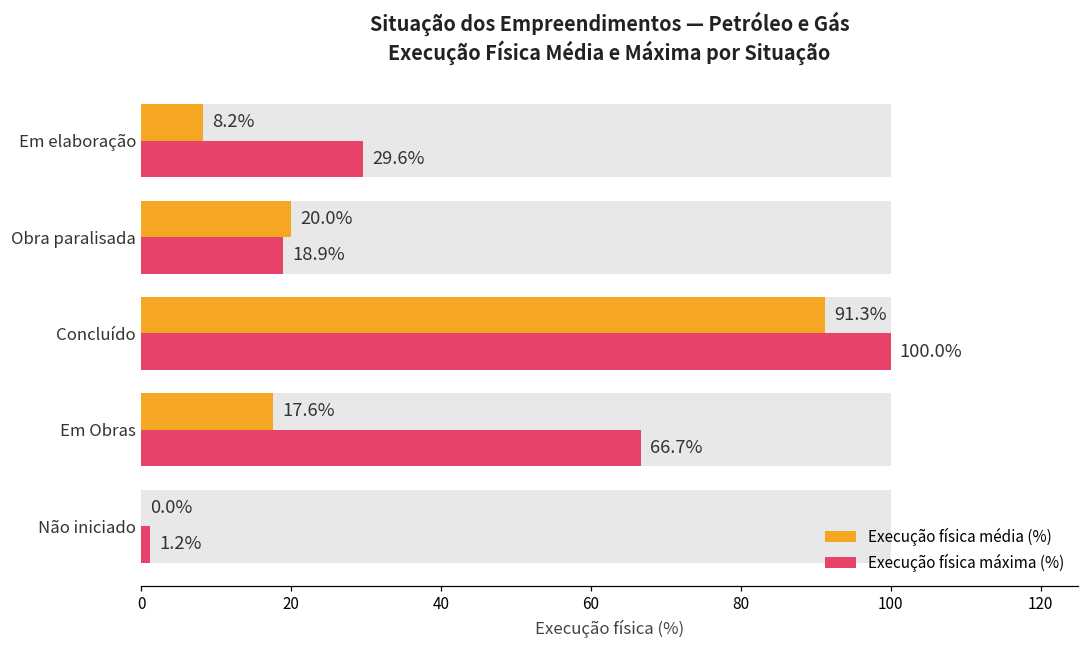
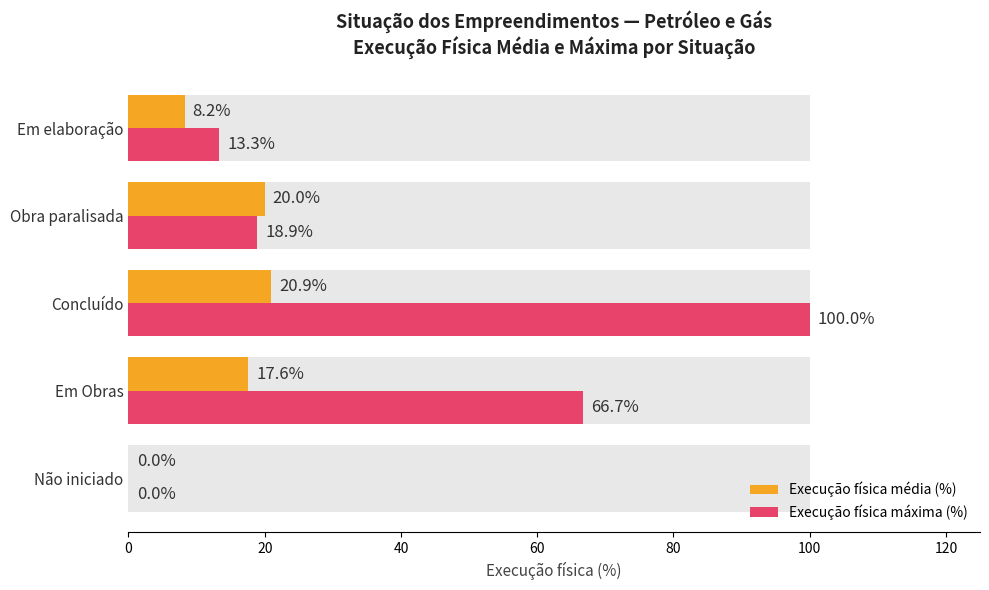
Execução física máxima (%), Em elaboração: 29.6% -> 13.3%
Execução física média (%), Concluído: 91.3% -> 20.9%
Execução física máxima (%), Não iniciado: 1.2% -> 0.0%
